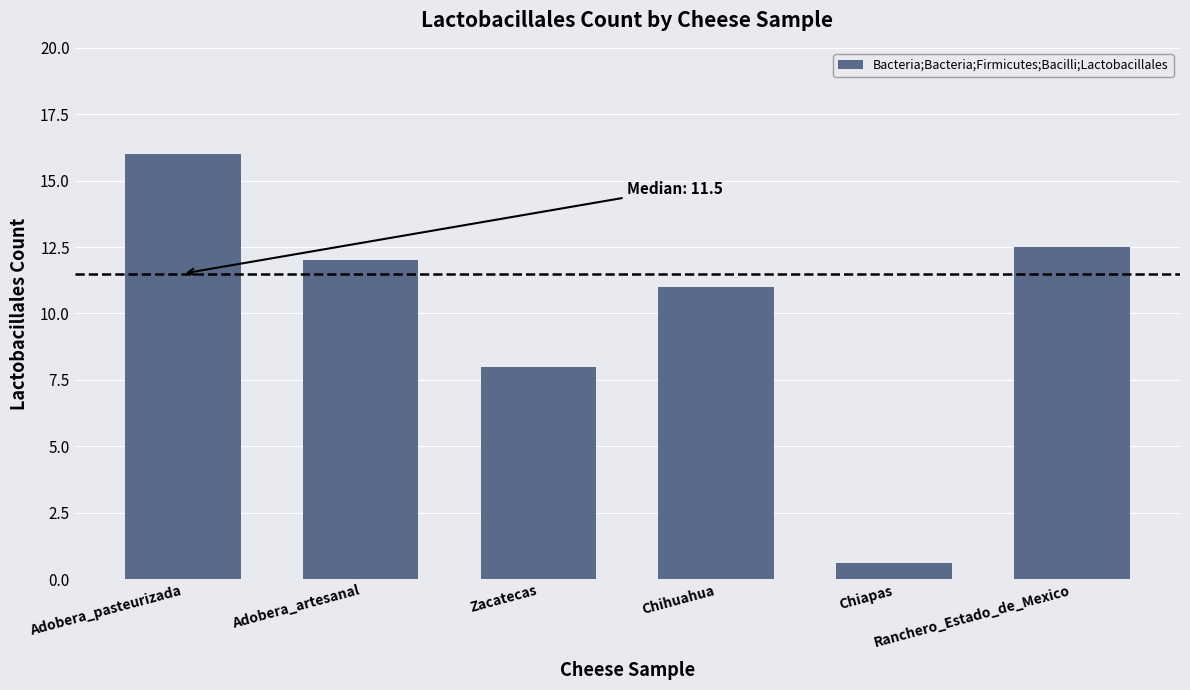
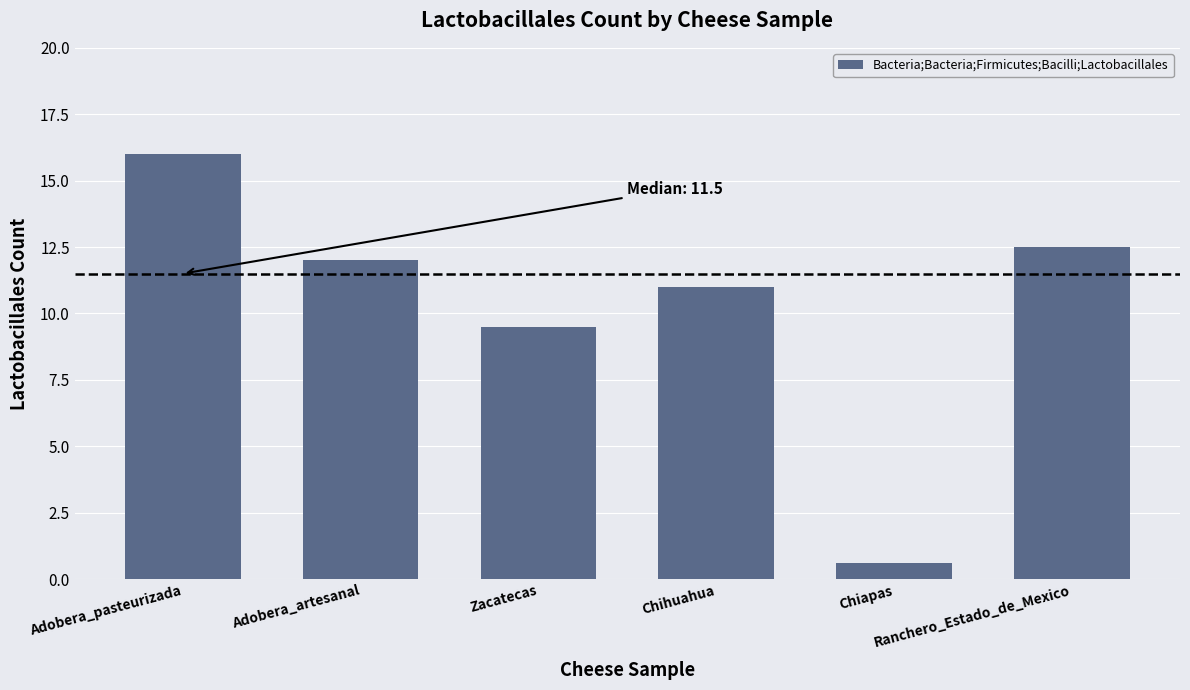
Zacatecas: 8.0 -> 9.5
